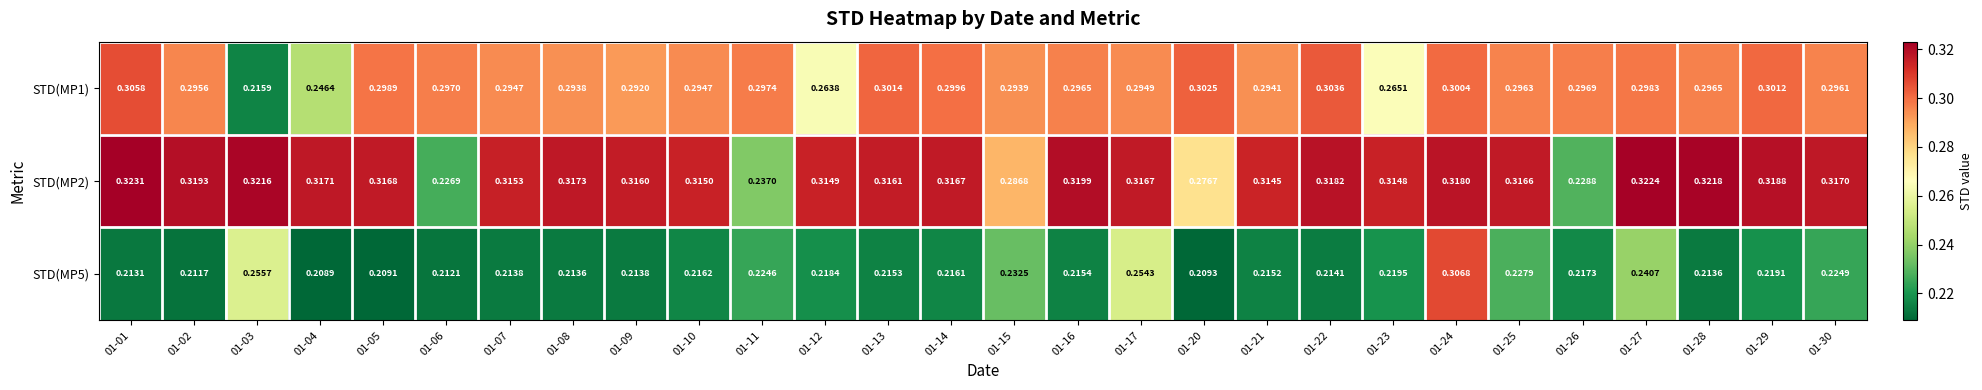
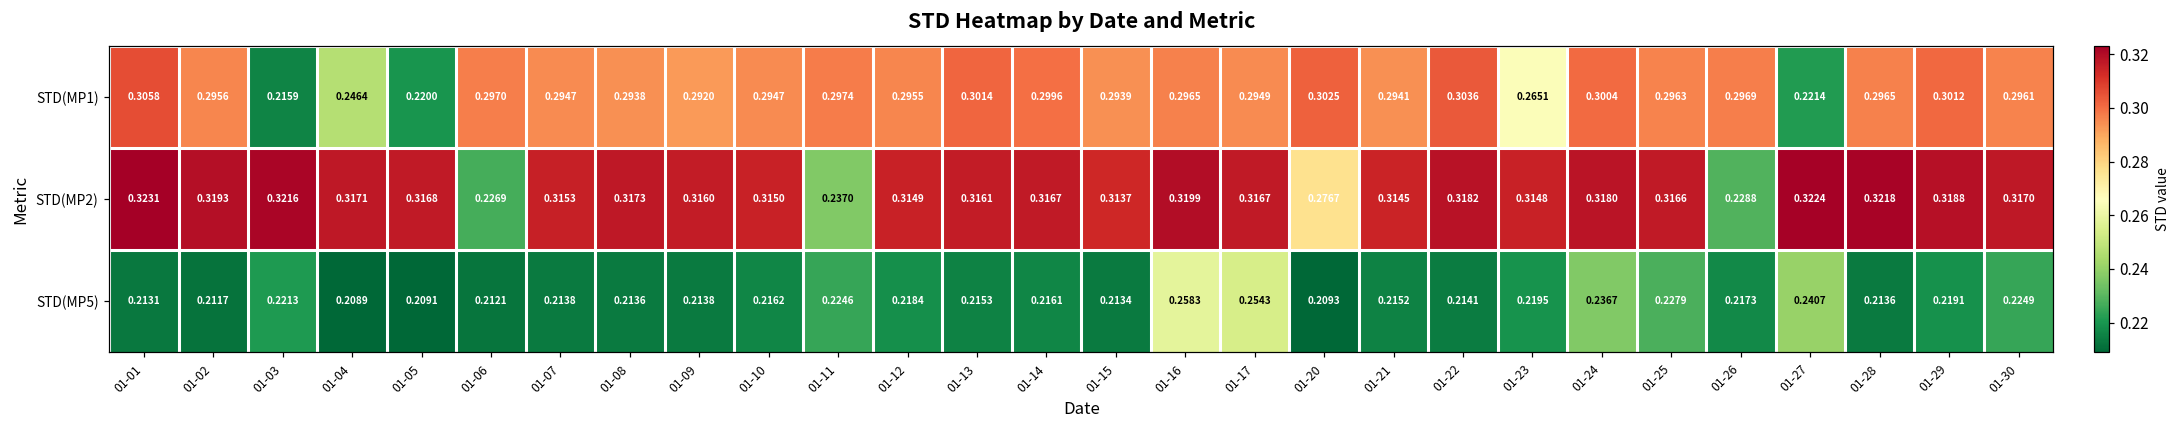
STD(MP1), 01-05: 0.2989 -> 0.2200
STD(MP1), 01-12: 0.2638 -> 0.2955
STD(MP1), 01-27: 0.2983 -> 0.2214
STD(MP2), 01-15: 0.2868 -> 0.3137
STD(MP5), 01-03: 0.2557 -> 0.2213
STD(MP5), 01-15: 0.2325 -> 0.2134
STD(MP5), 01-16: 0.2154 -> 0.2583
STD(MP5), 01-24: 0.3068 -> 0.2367
